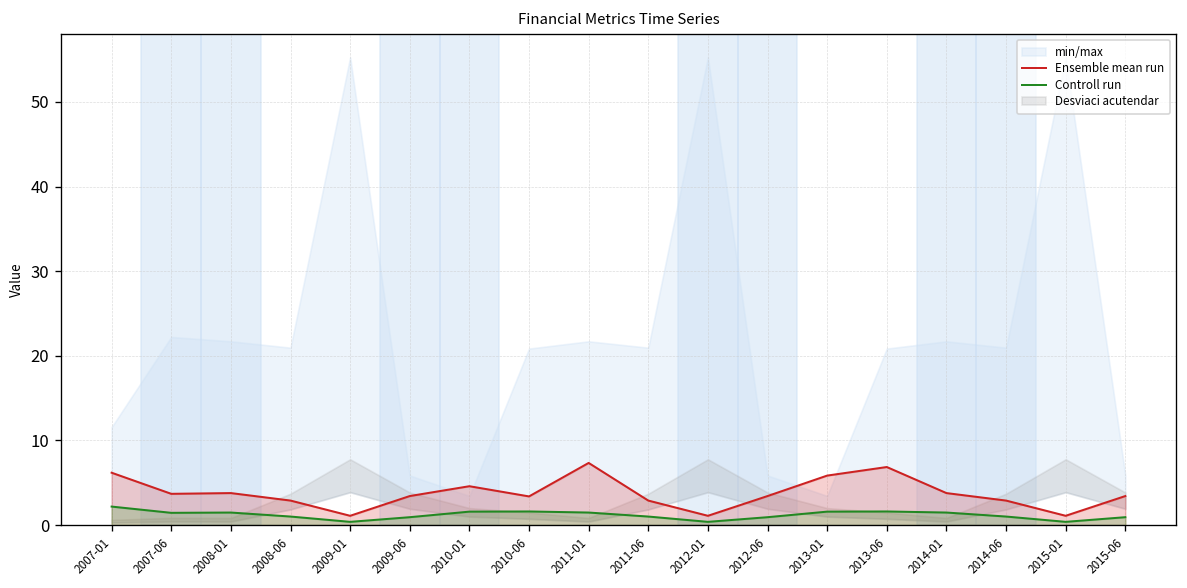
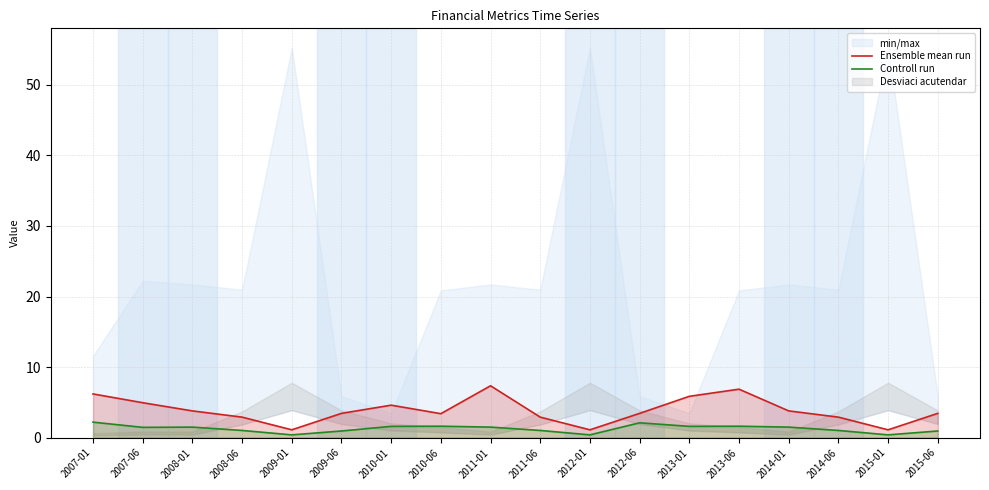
Ensemble mean run, 2007-06: 4 -> 5
Controll run, 2012-06: 1 -> 2
